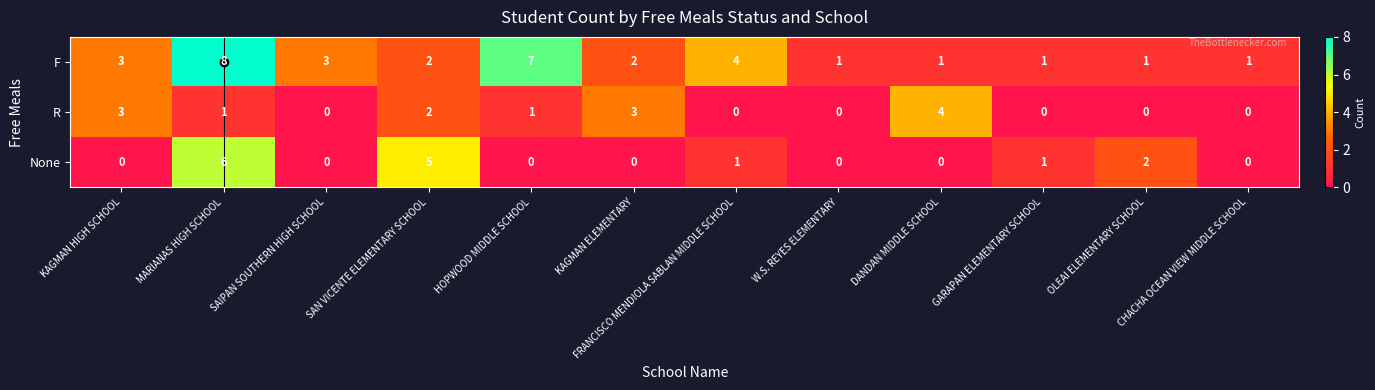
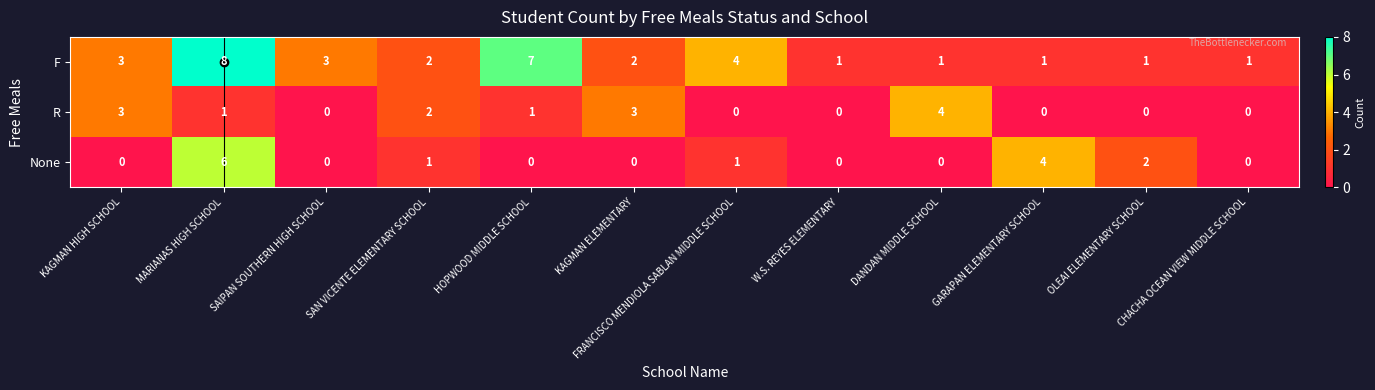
None, SAN VICENTE ELEMENTARY SCHOOL: 5 -> 1
None, GARAPAN ELEMENTARY SCHOOL: 1 -> 4
